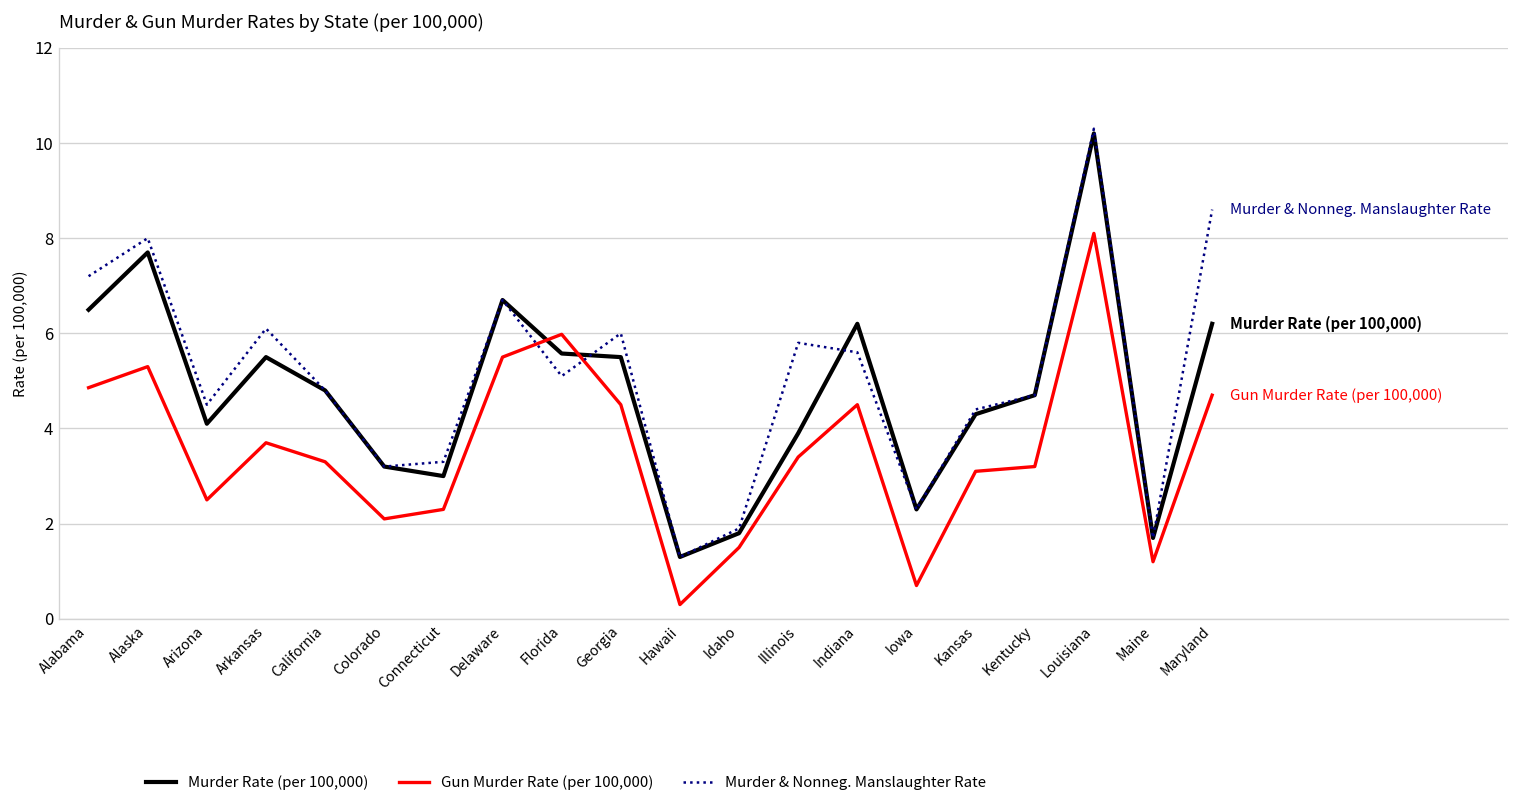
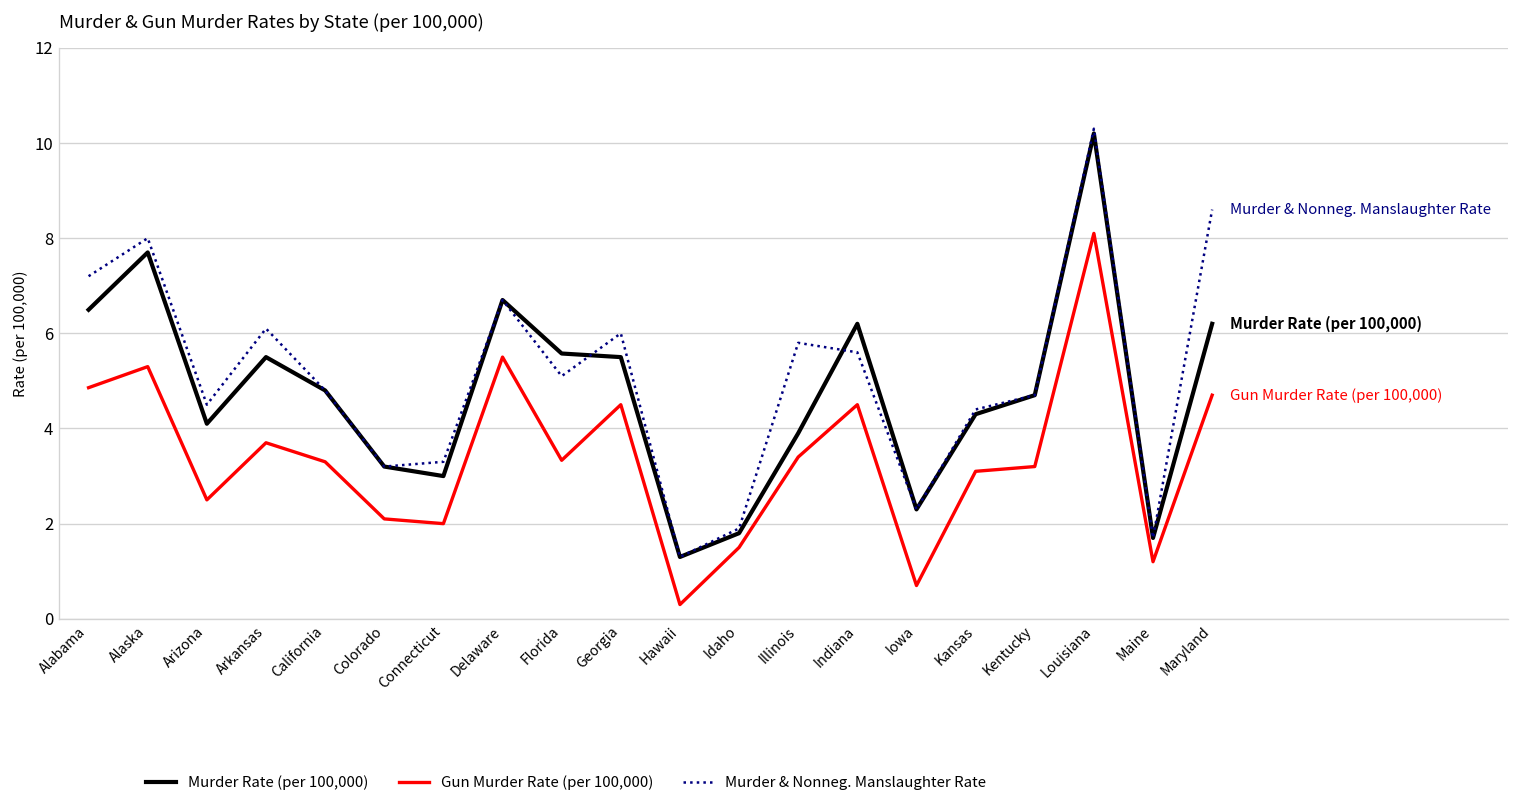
Gun Murder Rate (per 100,000), Connecticut: 2.3 -> 2.0
Gun Murder Rate (per 100,000), Florida: 6.0 -> 3.3
